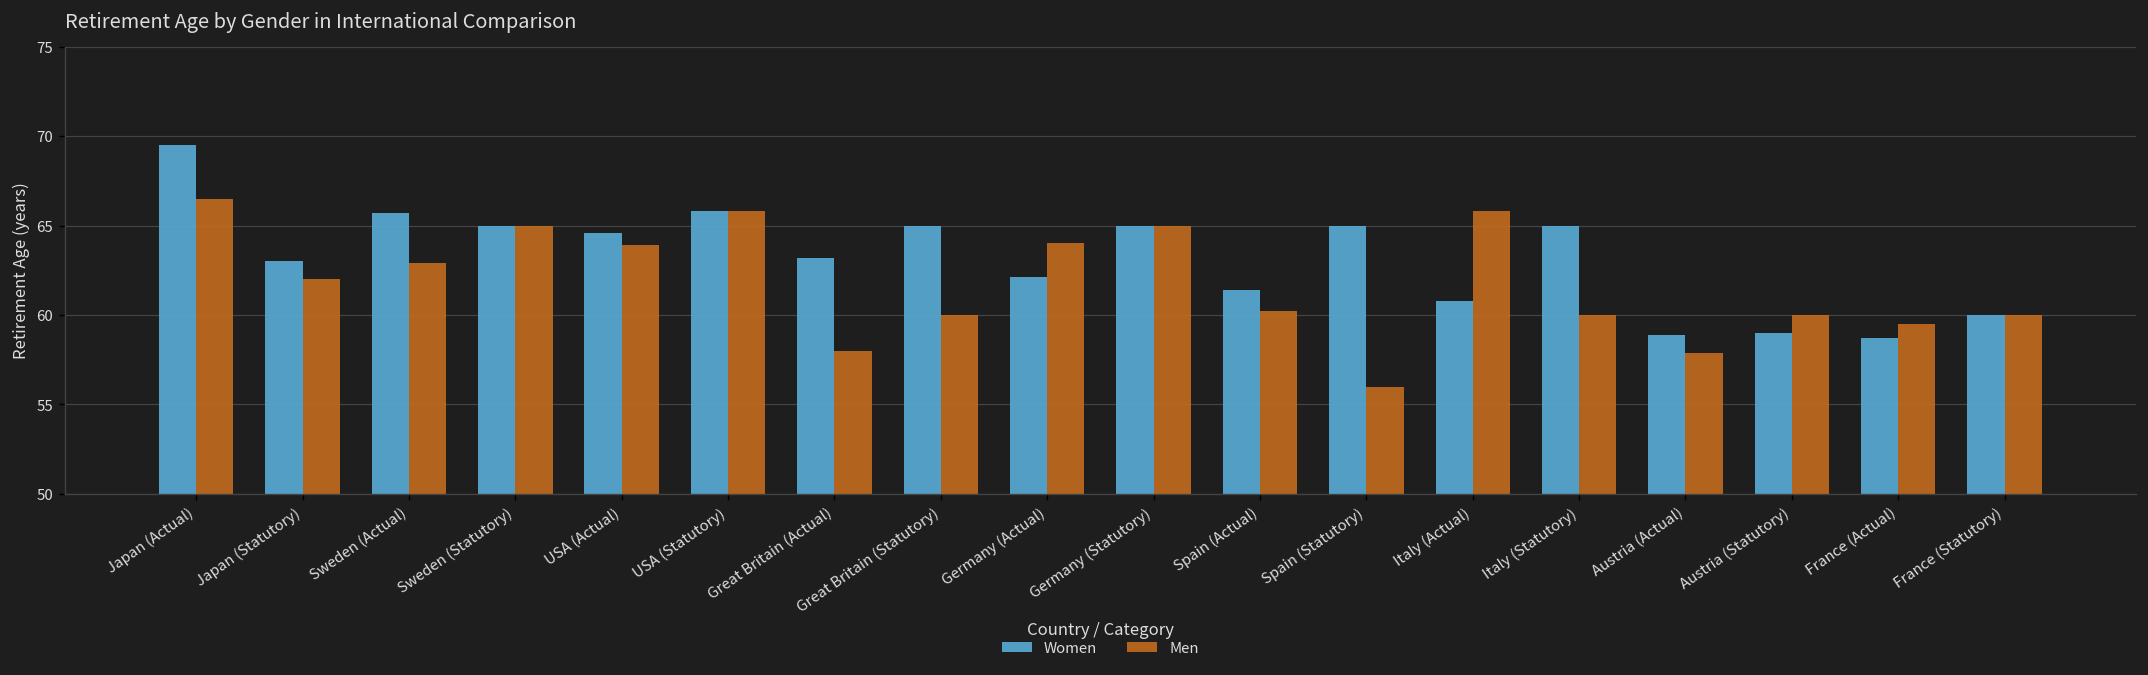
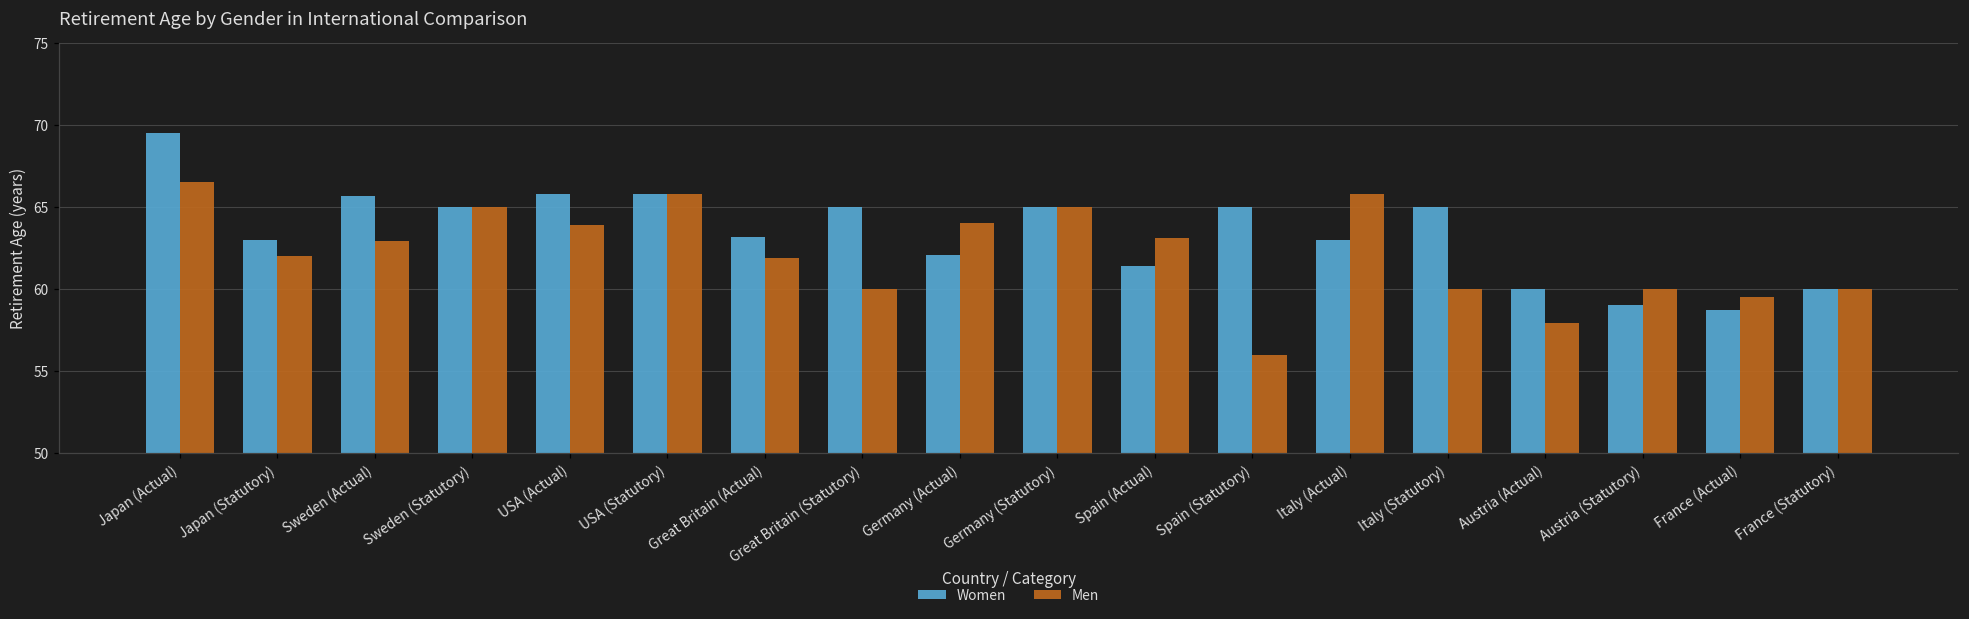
Women, USA (Actual): 64.6 -> 65.8
Men, Great Britain (Actual): 58.0 -> 61.9
Men, Spain (Actual): 60.2 -> 63.1
Women, Italy (Actual): 60.8 -> 63.0
Women, Austria (Actual): 58.9 -> 60.0
